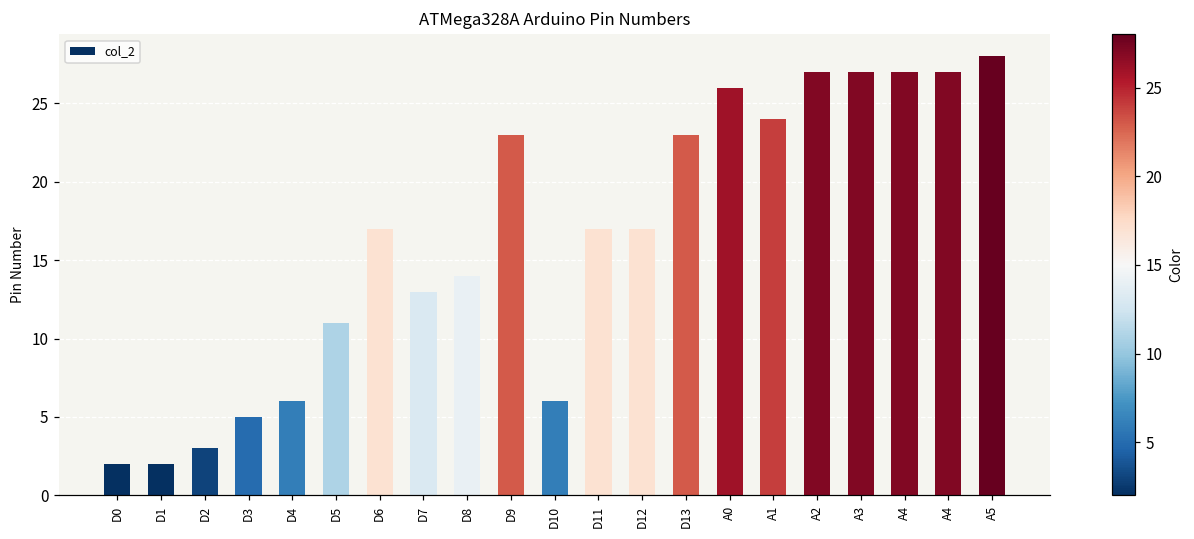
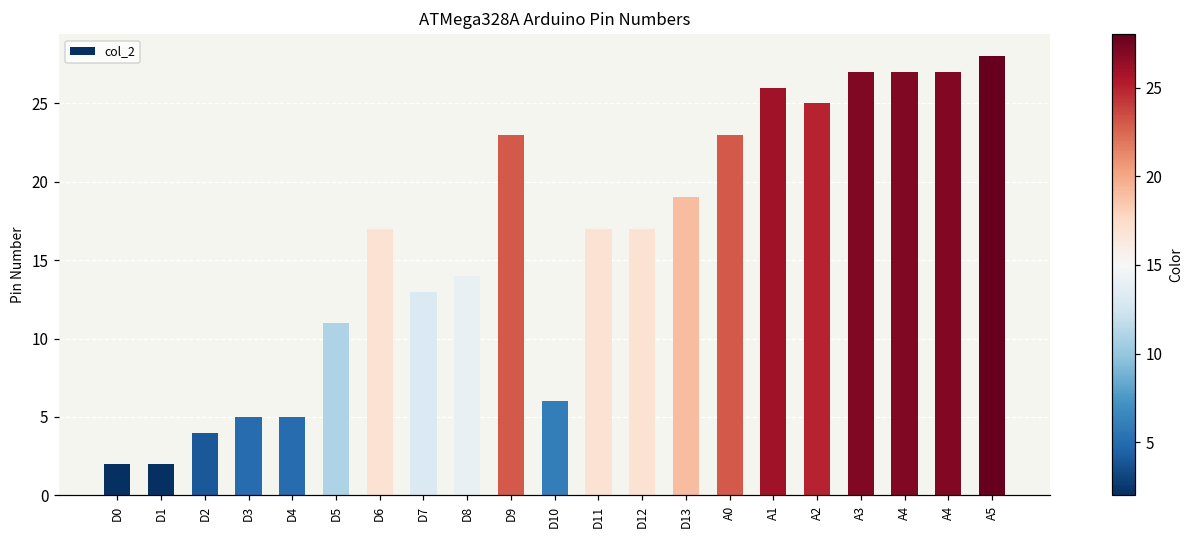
D2: 3 -> 4
D4: 6 -> 5
D13: 23 -> 19
A0: 26 -> 23
A1: 24 -> 26
A2: 27 -> 25
